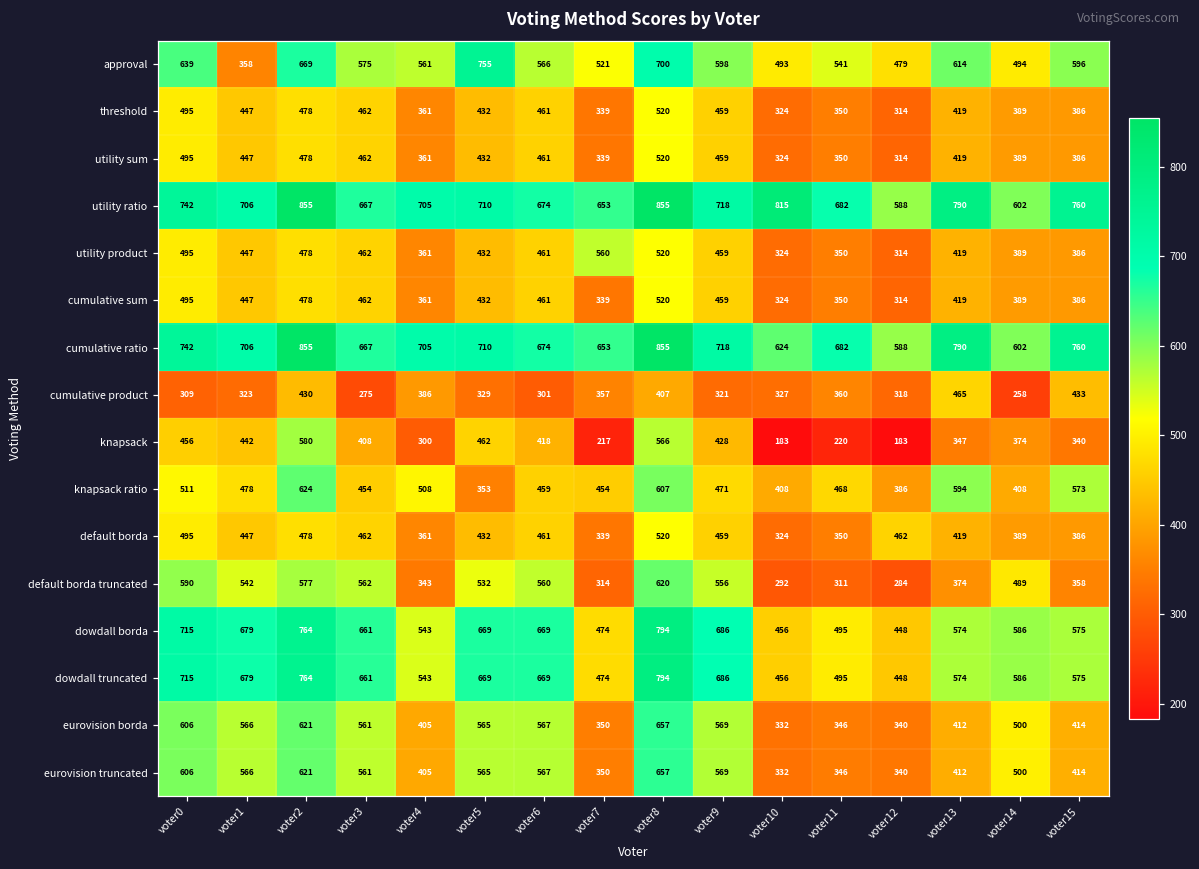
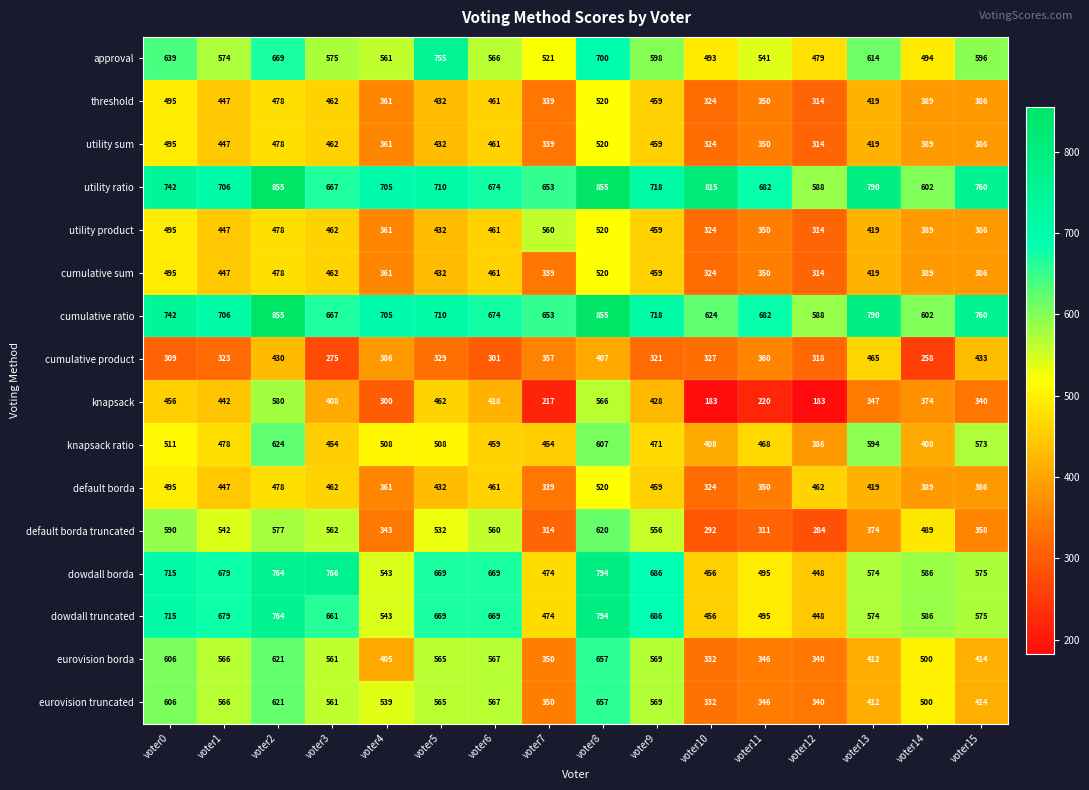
approval, voter1: 358 -> 574
knapsack ratio, voter5: 353 -> 508
dowdall borda, voter3: 661 -> 766
eurovision truncated, voter4: 405 -> 539
